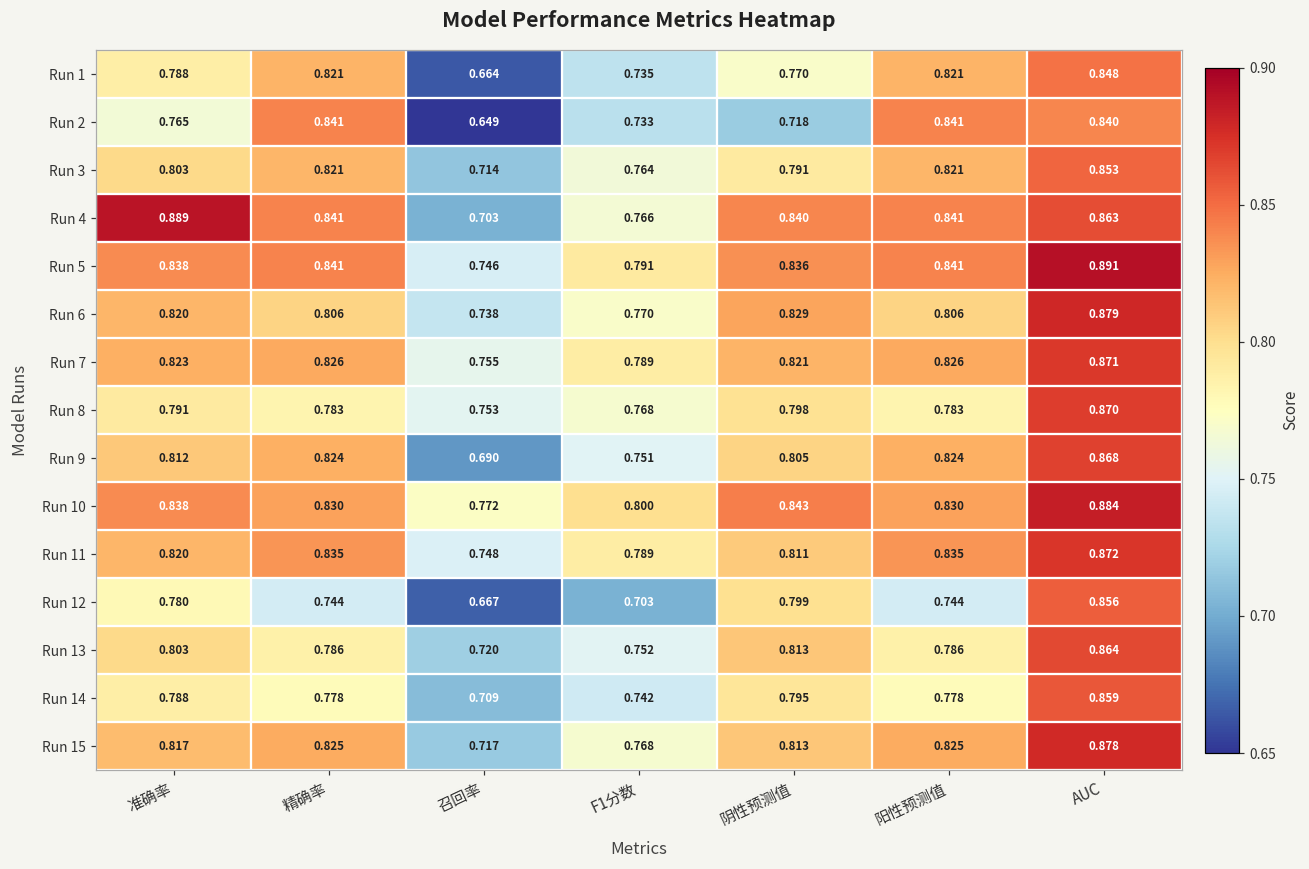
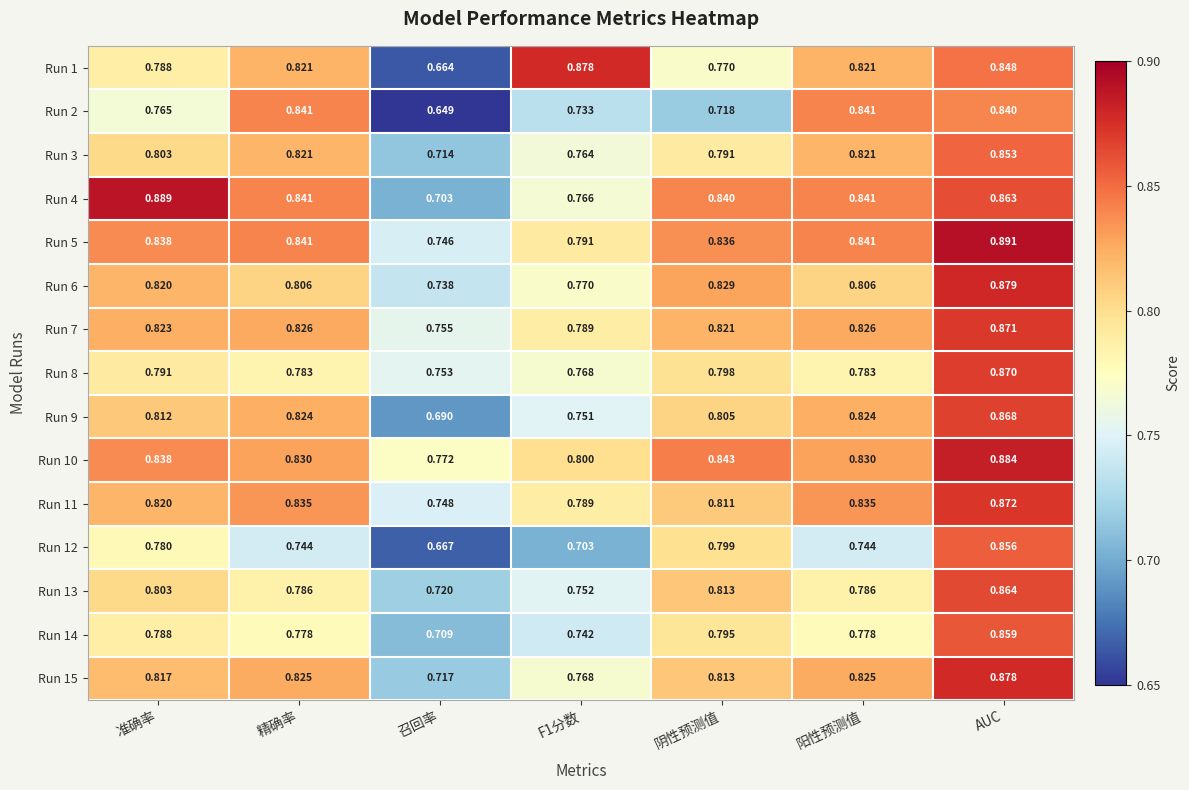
Run 1, F1分数: 0.735 -> 0.878
